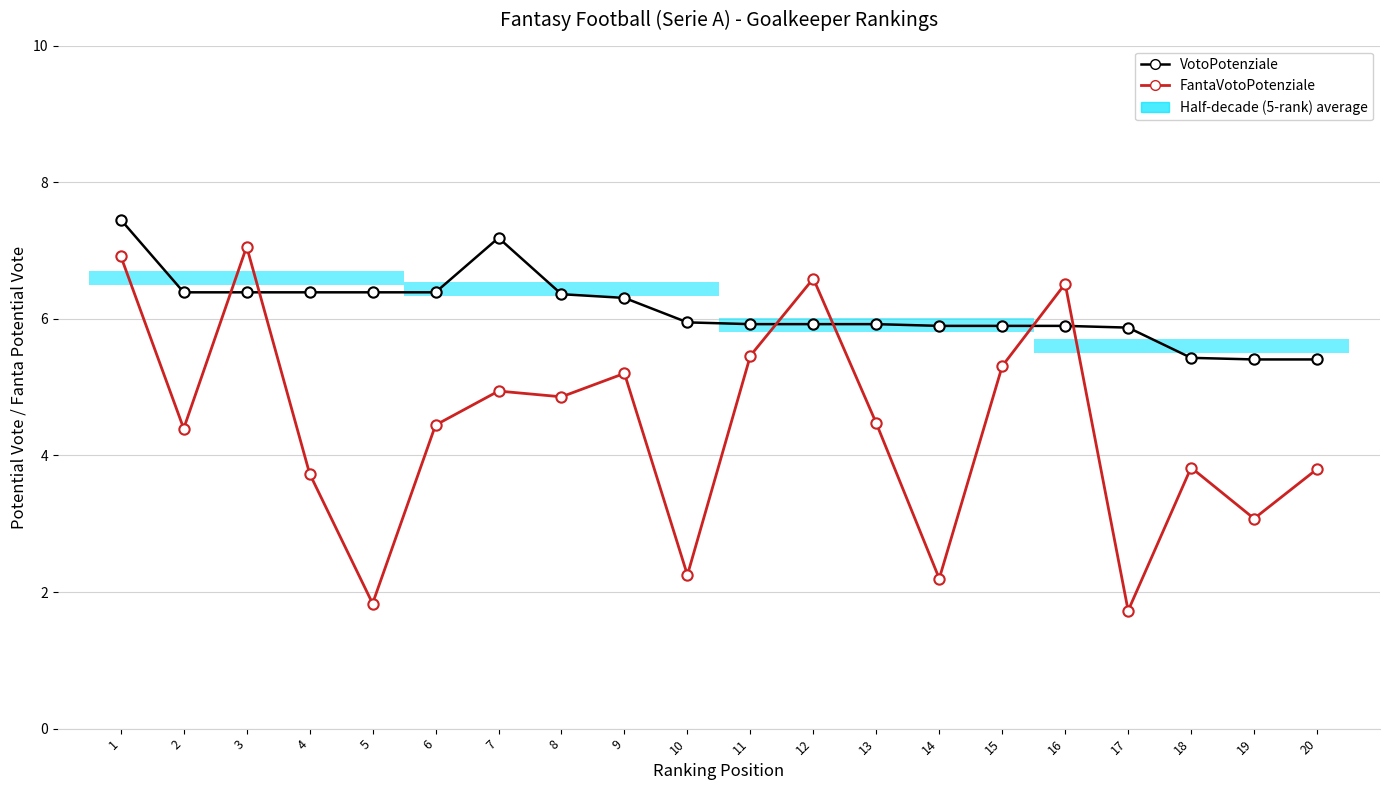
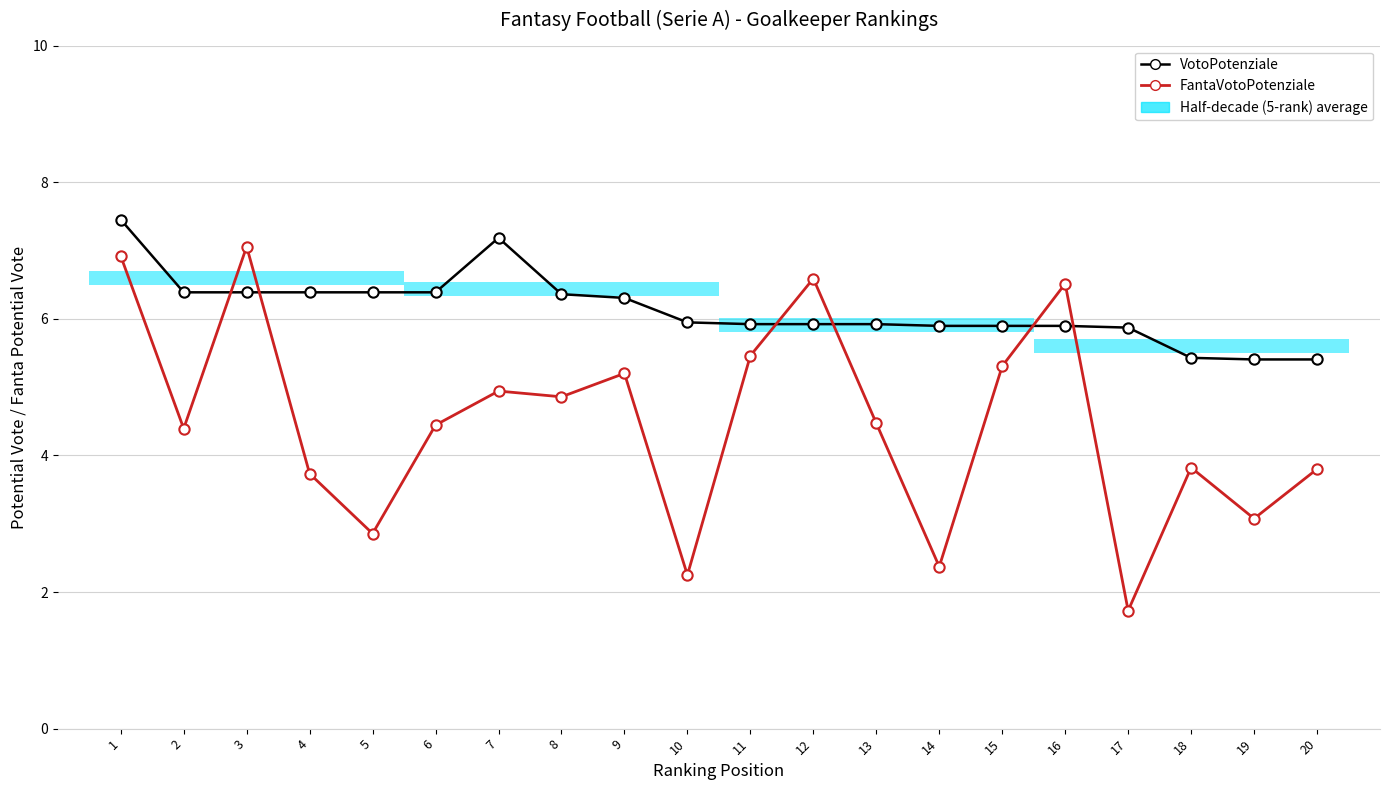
FantaVotoPotenziale, 5: 1.8 -> 2.9
FantaVotoPotenziale, 14: 2.2 -> 2.4
